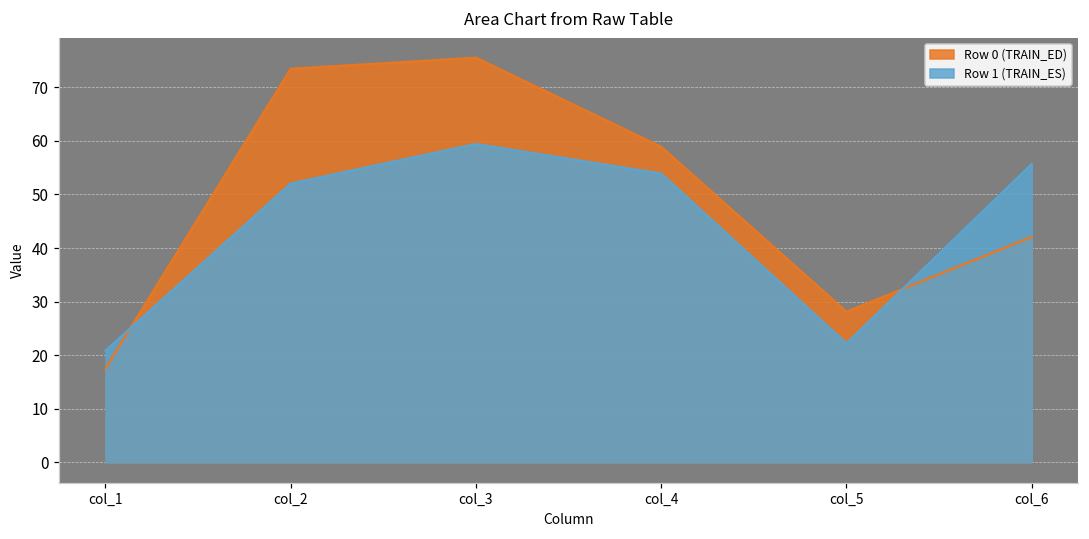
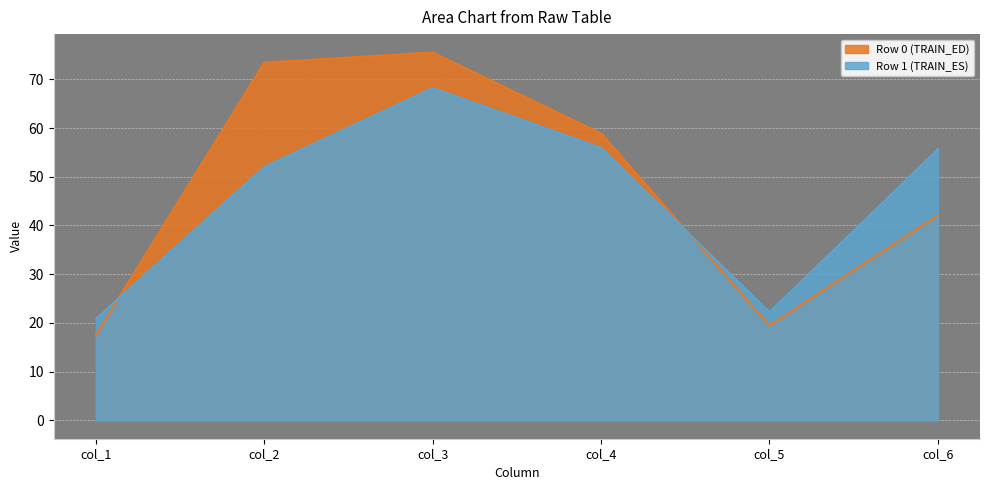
Row 1 (TRAIN_ES), col_3: 59 -> 68
Row 1 (TRAIN_ES), col_4: 54 -> 56
Row 0 (TRAIN_ED), col_5: 28 -> 19
